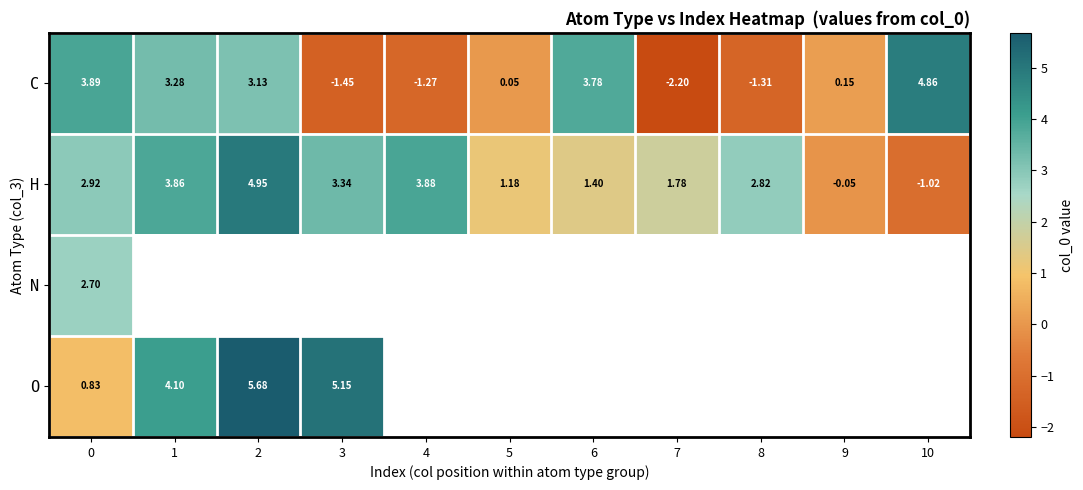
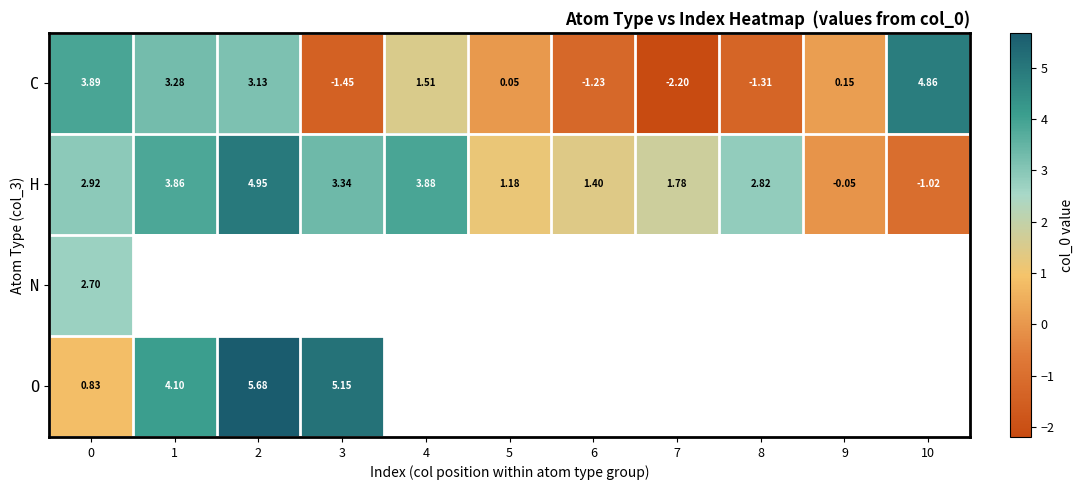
C, 4: -1.27 -> 1.51
C, 6: 3.78 -> -1.23
